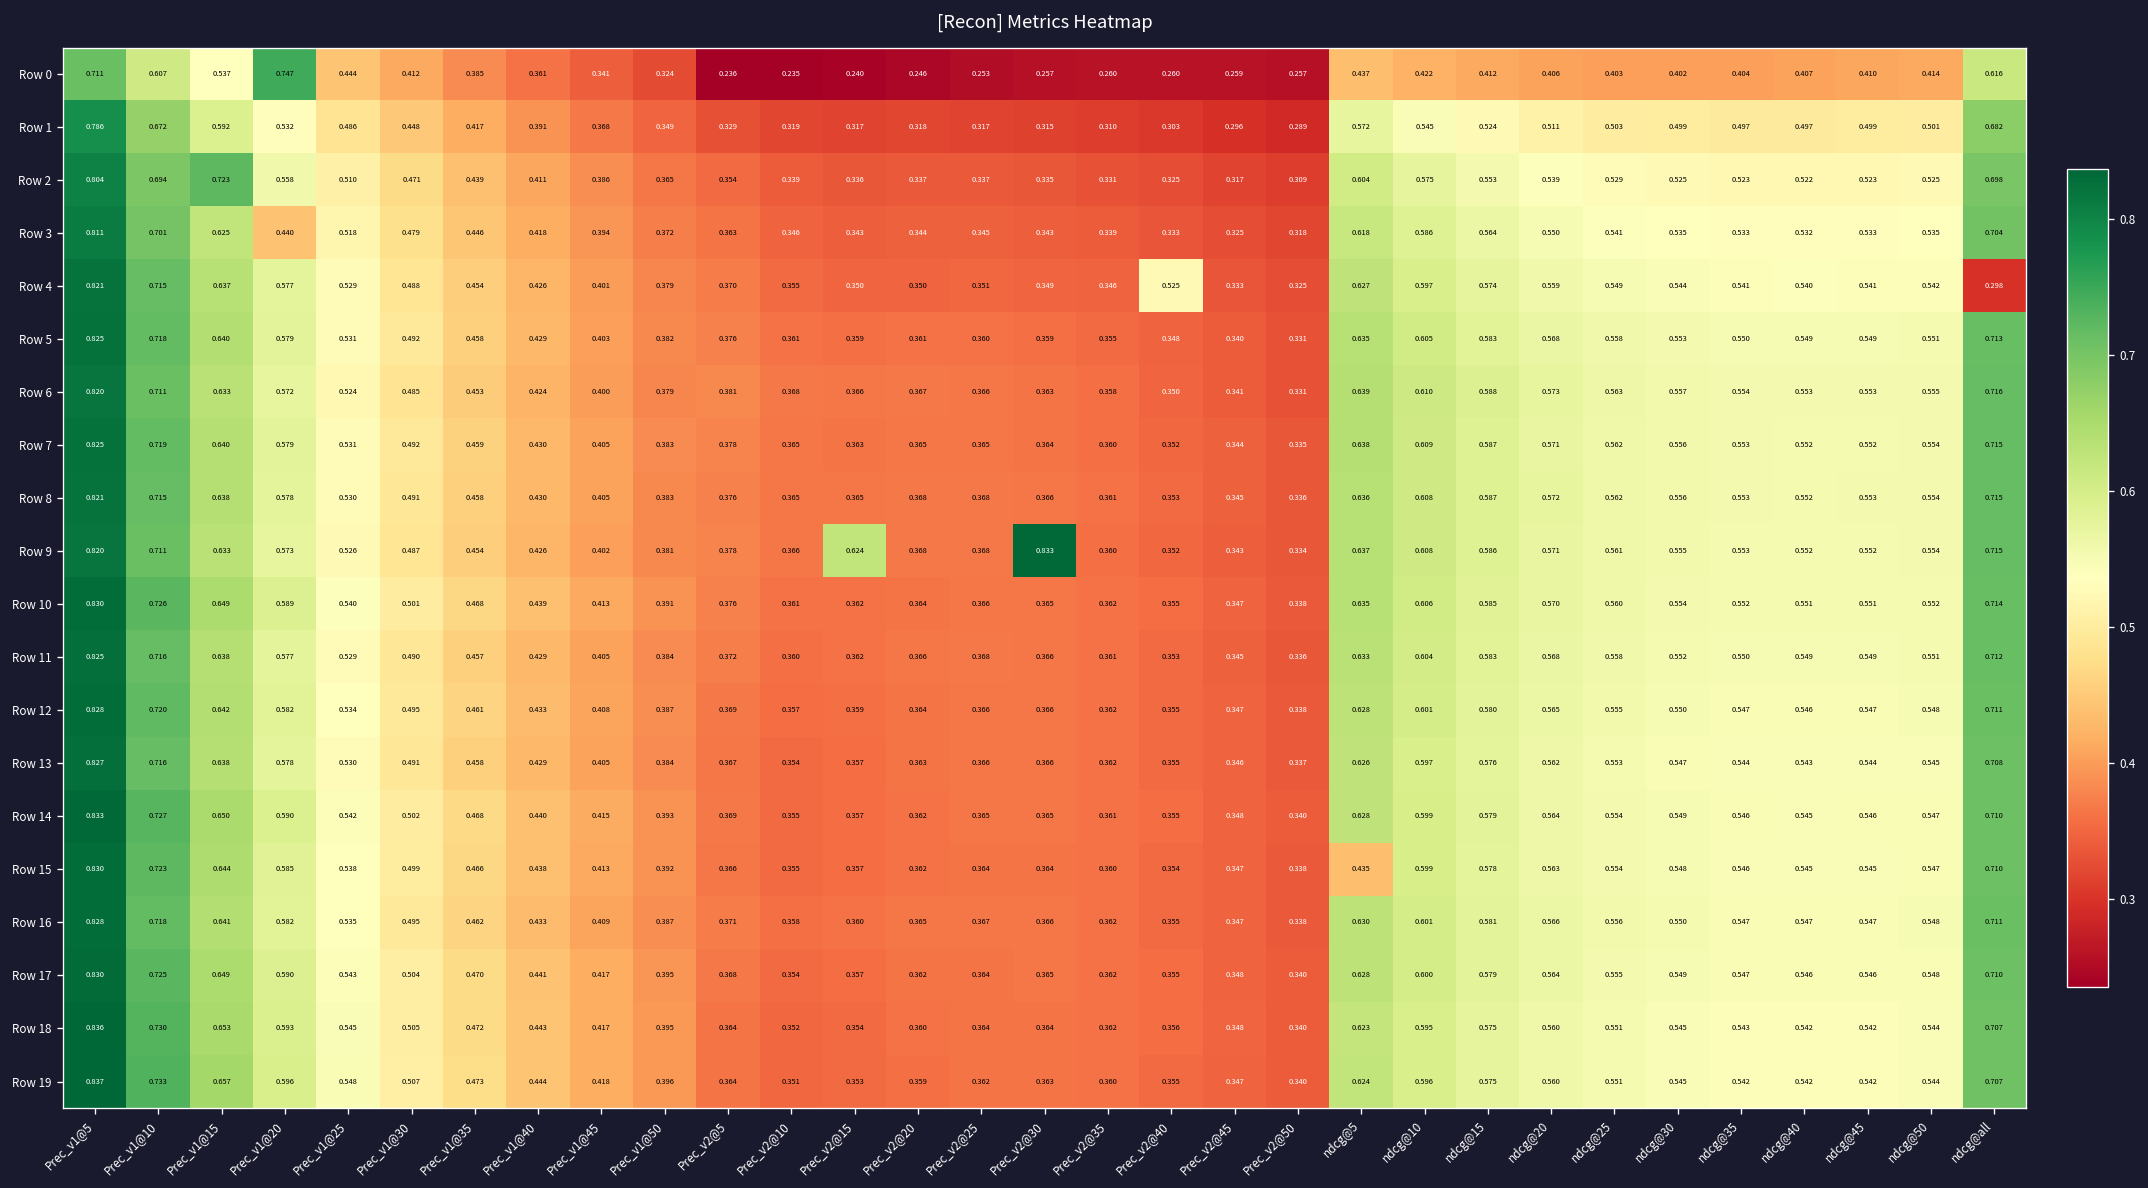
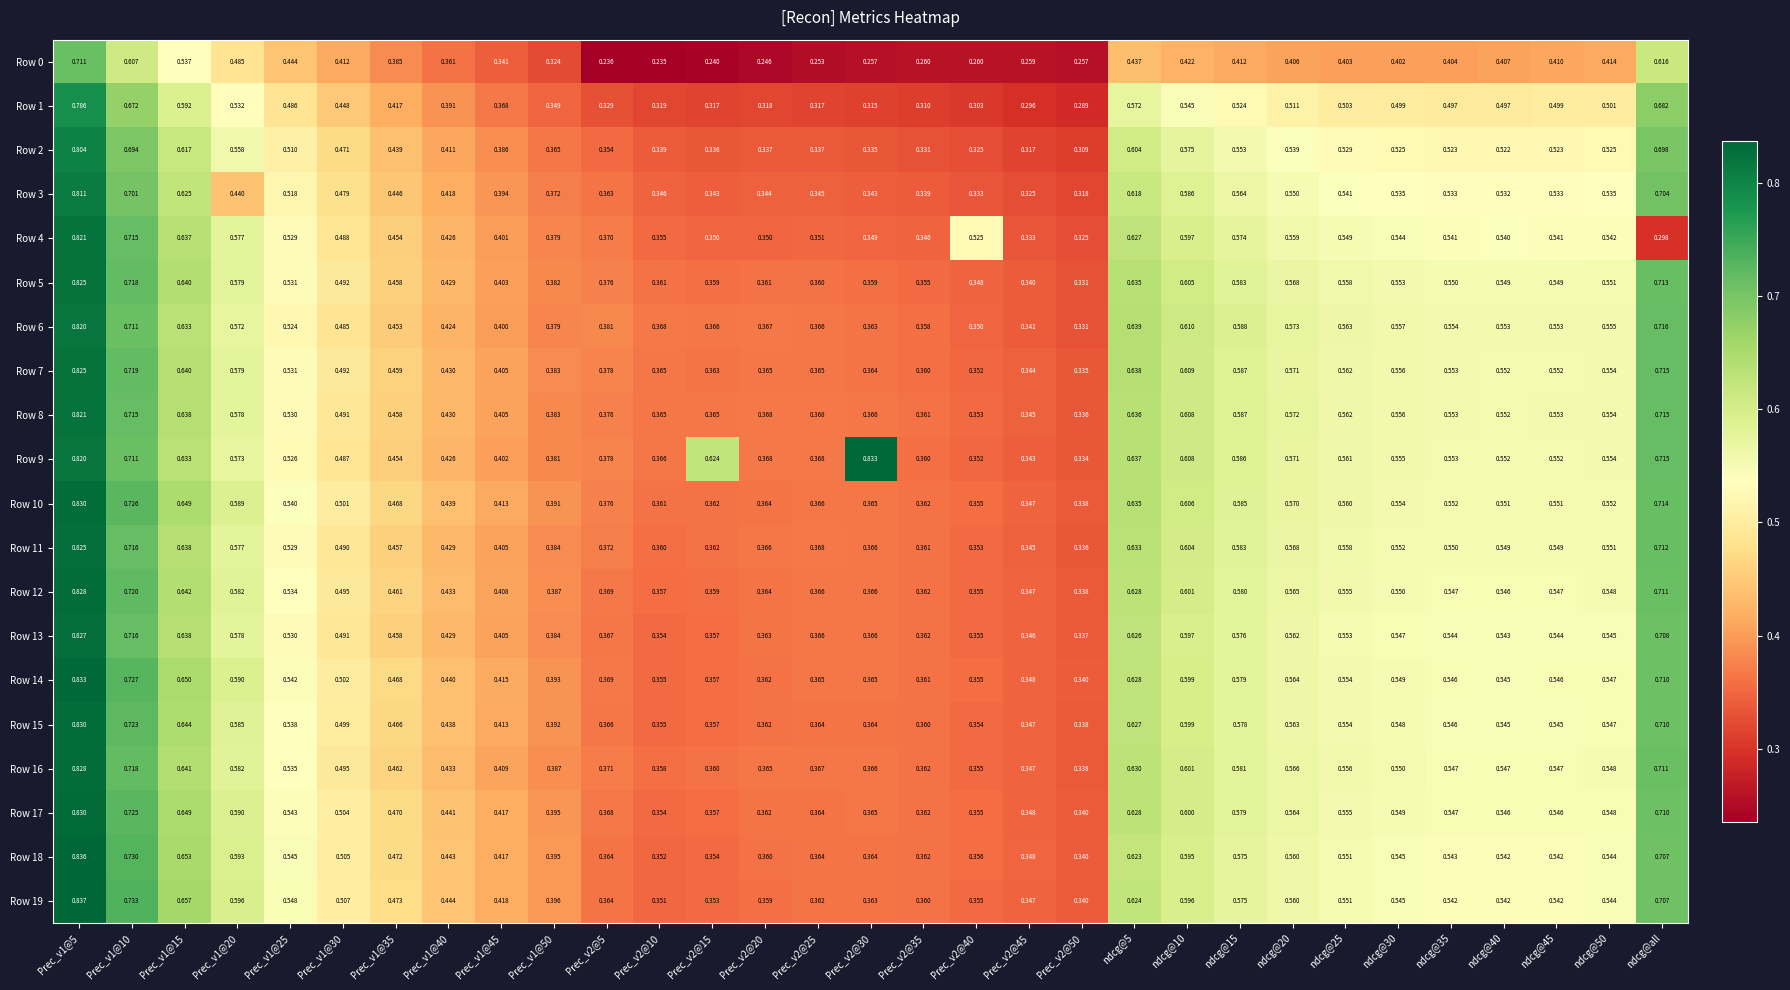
Row 0, Prec_v1@20: 0.747 -> 0.485
Row 2, Prec_v1@15: 0.723 -> 0.617
Row 15, ndcg@5: 0.435 -> 0.627
